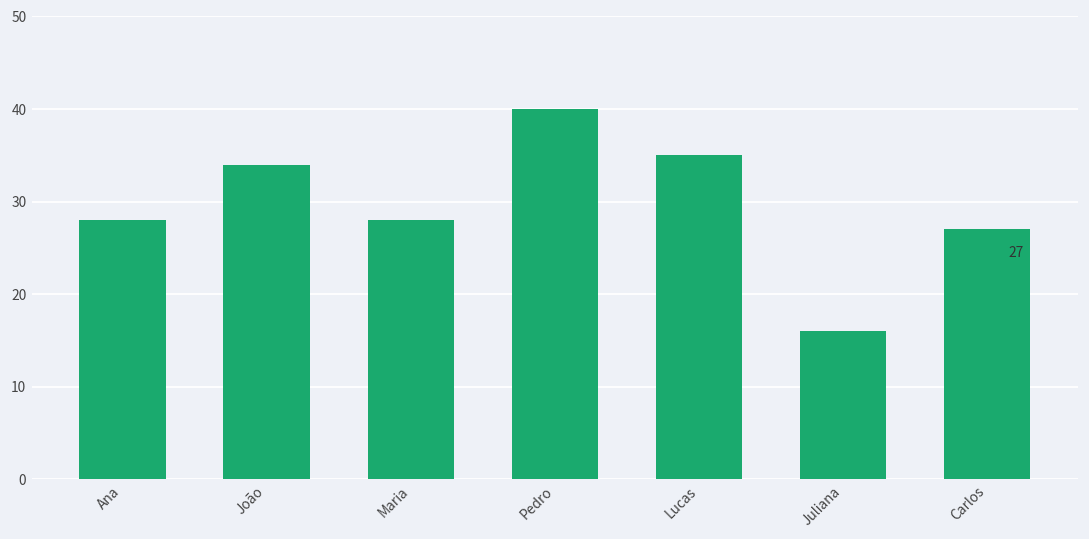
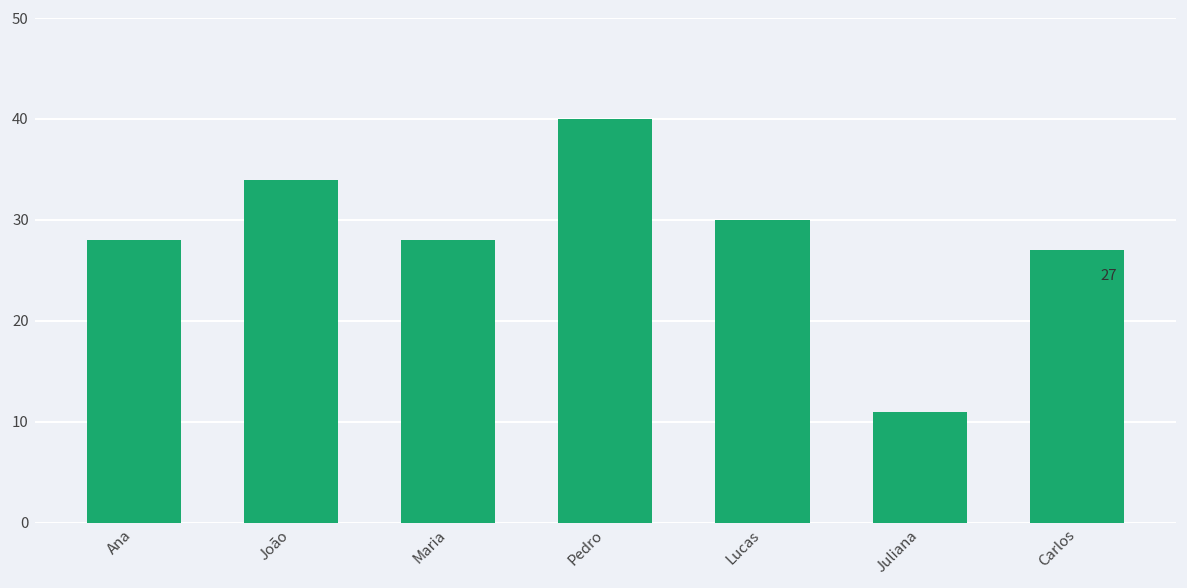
Lucas: 35 -> 30
Juliana: 16 -> 11
